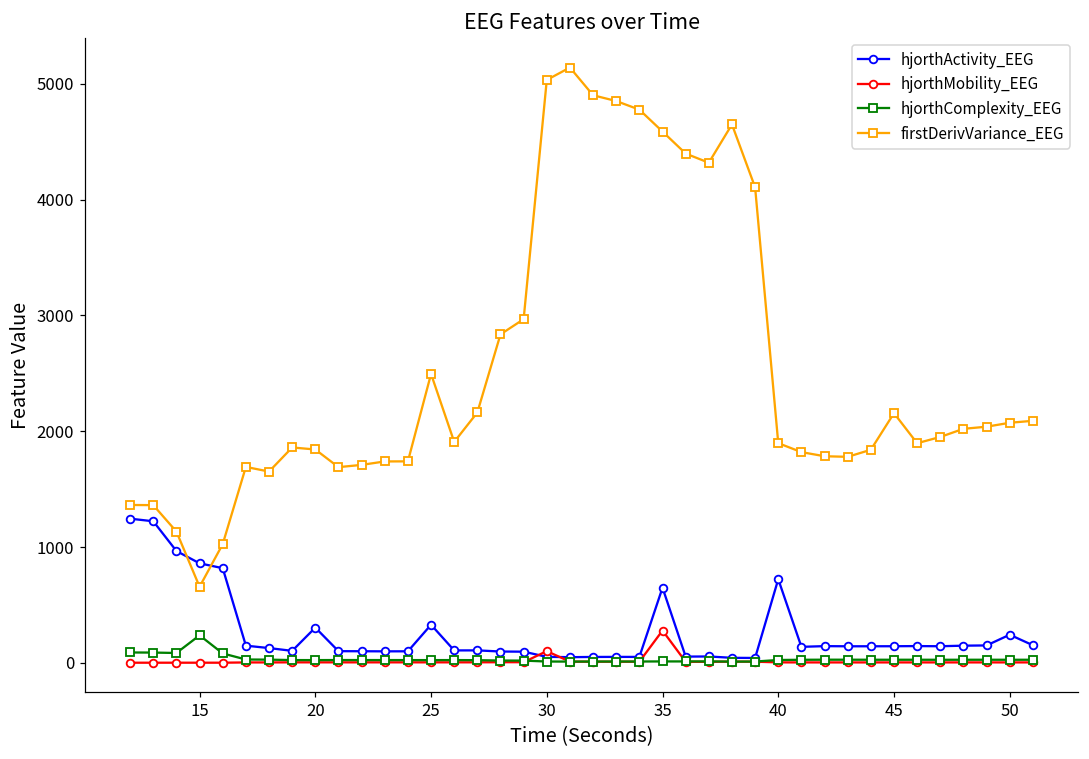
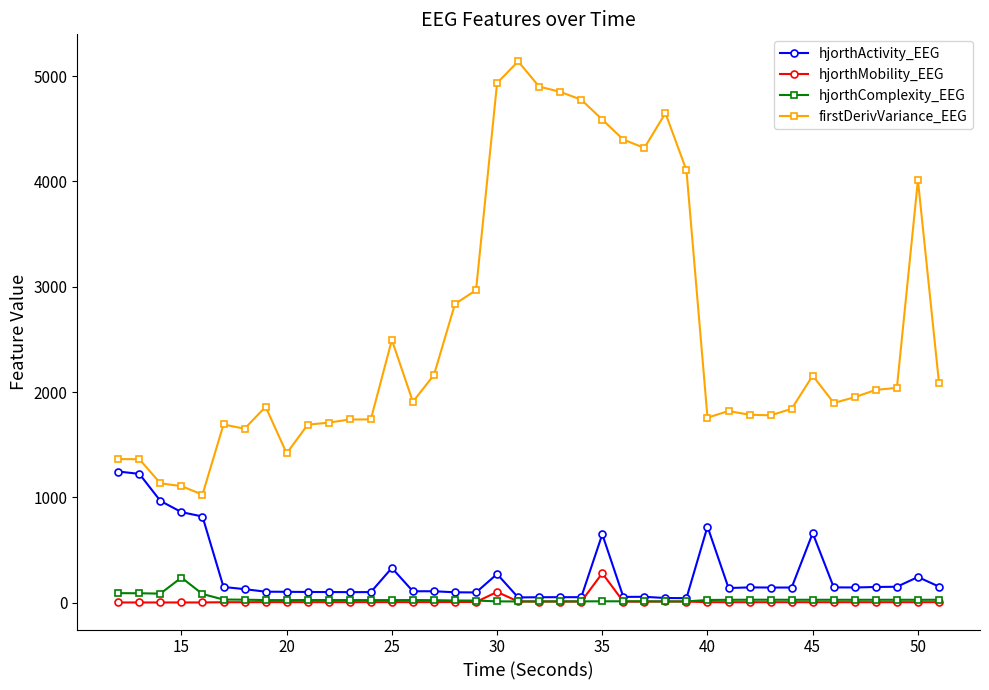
firstDerivVariance_EEG, 15: 660 -> 1110
hjorthActivity_EEG, 20: 300 -> 100
firstDerivVariance_EEG, 20: 1840 -> 1420
hjorthActivity_EEG, 30: 50 -> 270
firstDerivVariance_EEG, 30: 5030 -> 4930
firstDerivVariance_EEG, 40: 1900 -> 1760
hjorthActivity_EEG, 45: 140 -> 660
firstDerivVariance_EEG, 50: 2070 -> 4010
